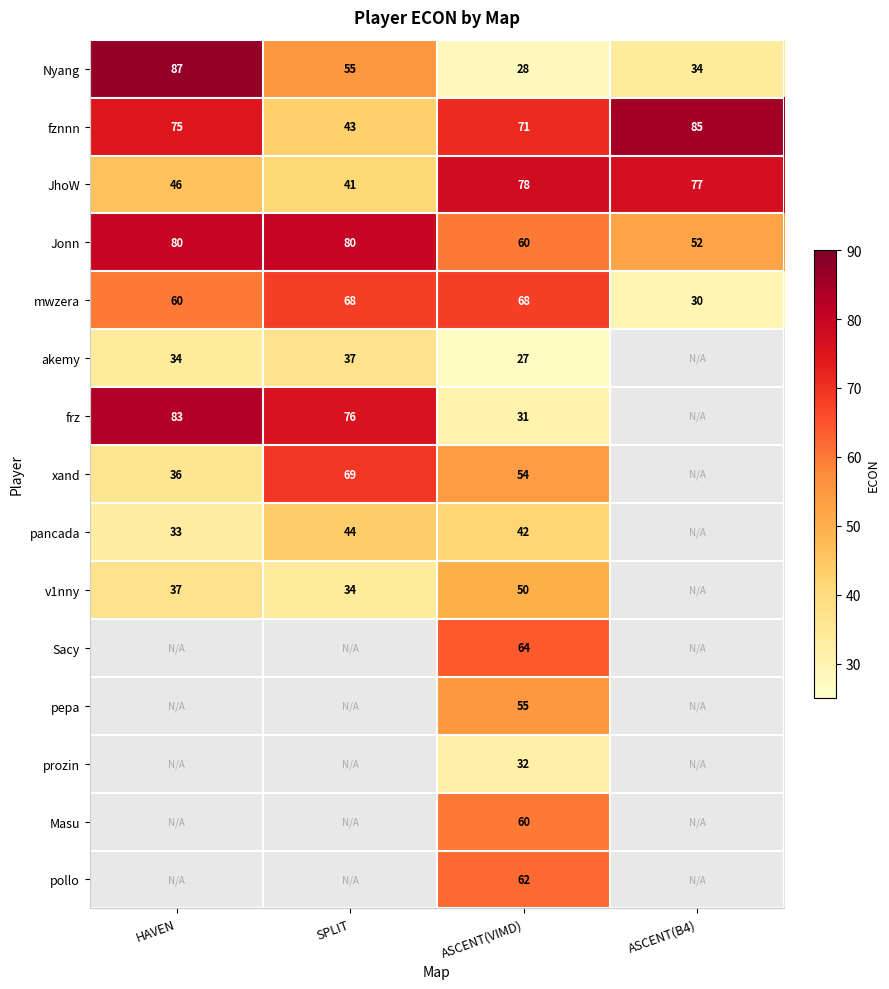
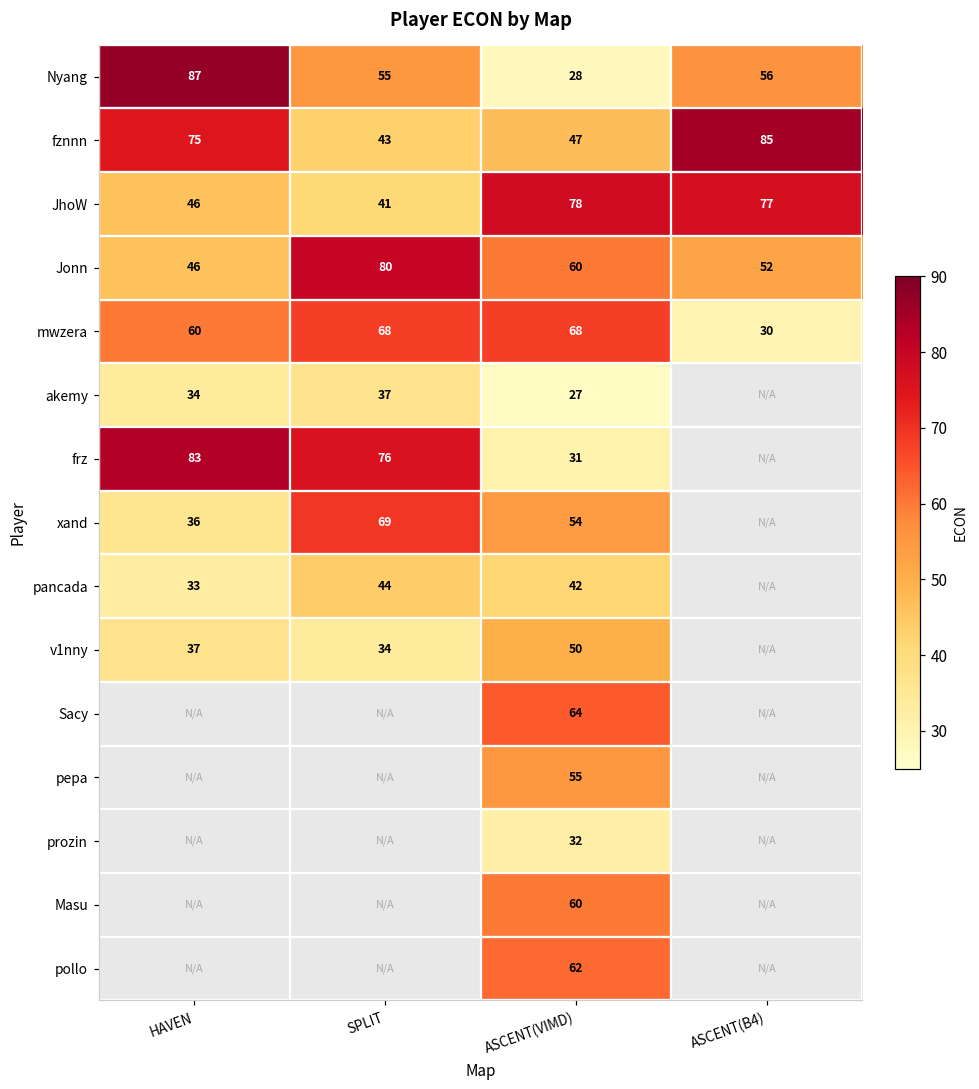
Nyang, ASCENT(B4): 34 -> 56
fznnn, ASCENT(VIMD): 71 -> 47
Jonn, HAVEN: 80 -> 46
